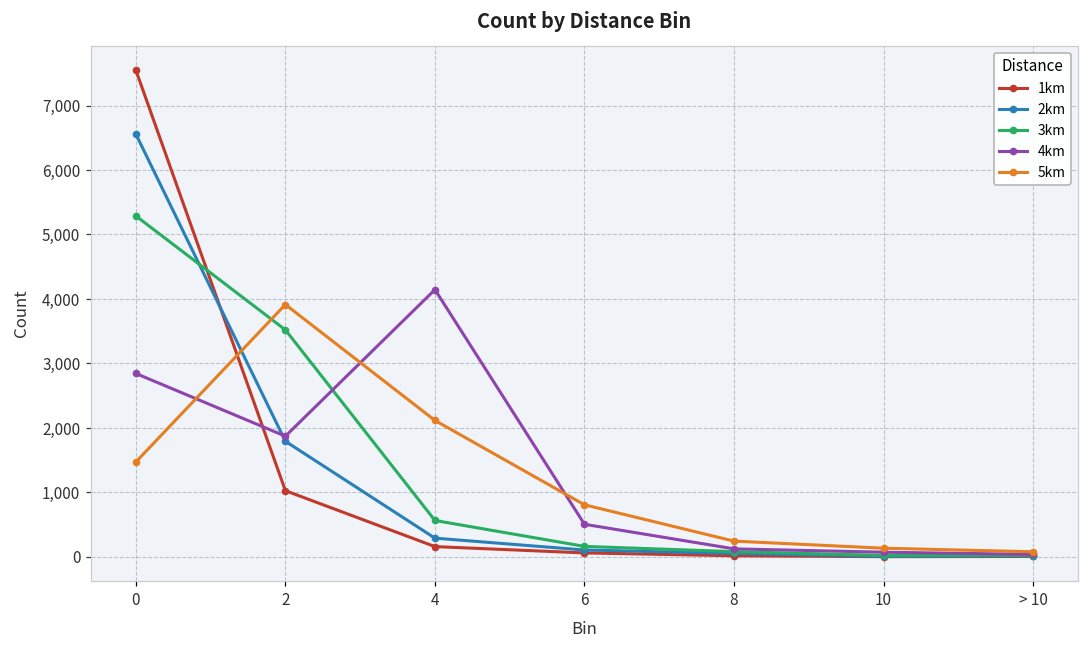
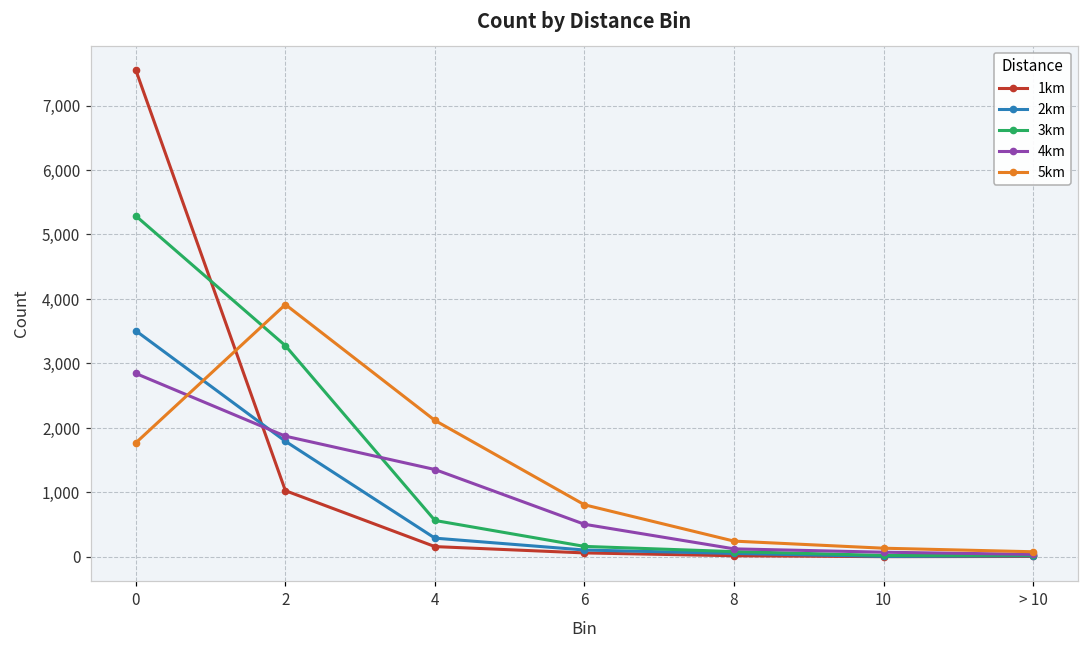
2km, 0: 6,600 -> 3,500
5km, 0: 1,500 -> 1,800
3km, 2: 3,500 -> 3,300
4km, 4: 4,100 -> 1,400
